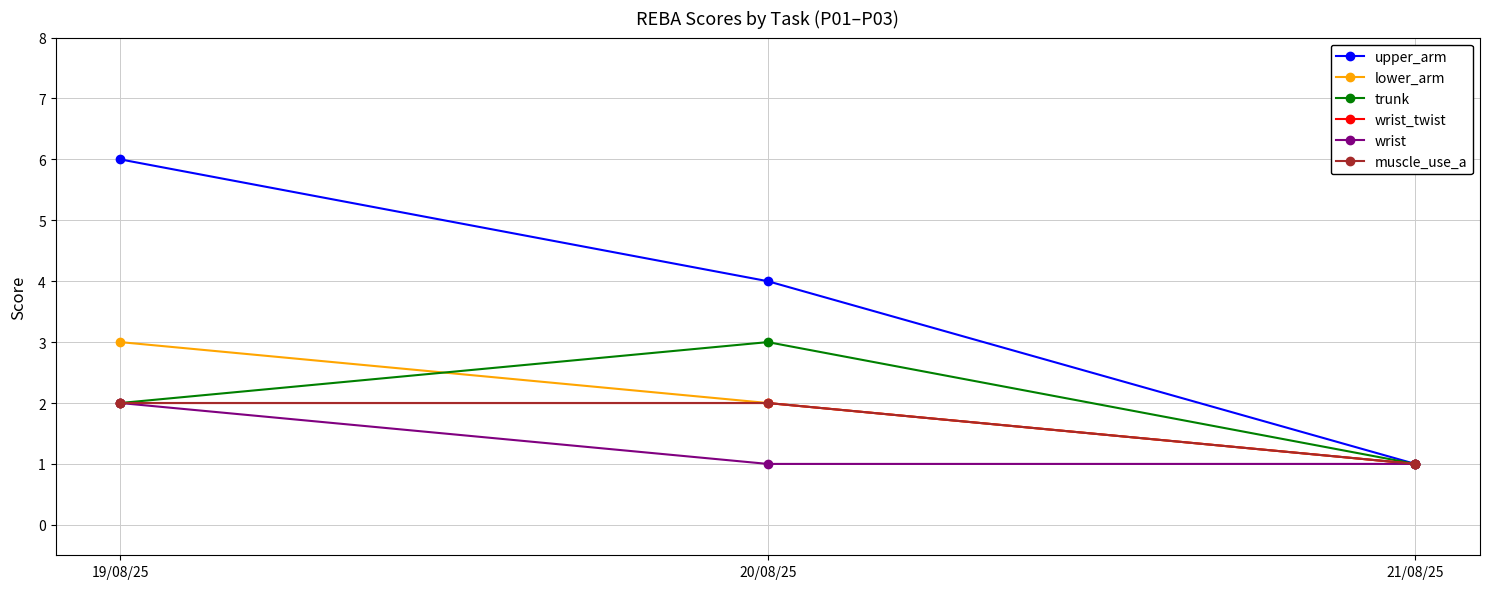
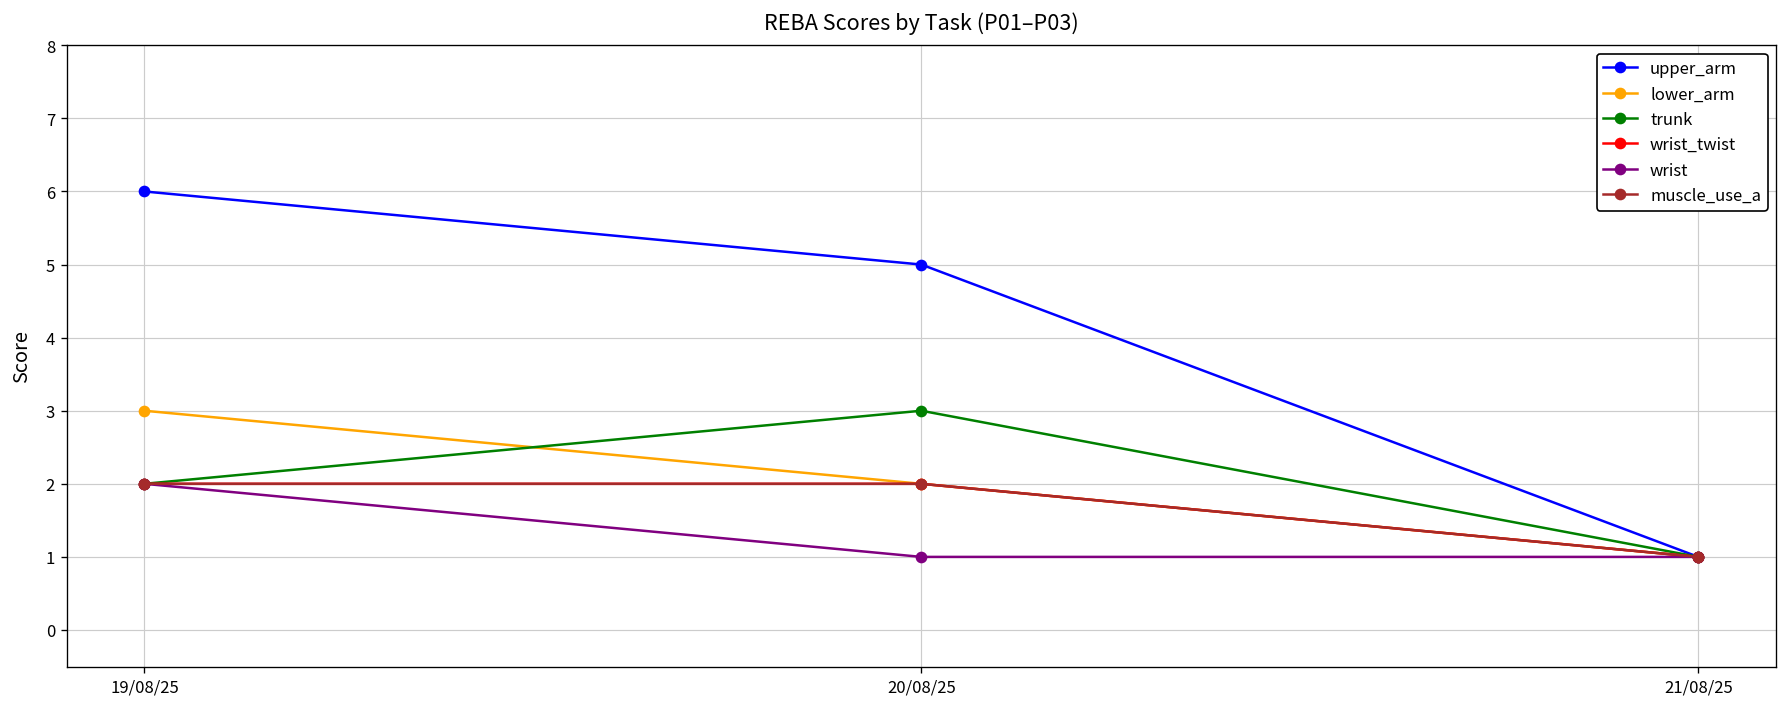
upper_arm, 20/08/25: 4 -> 5
